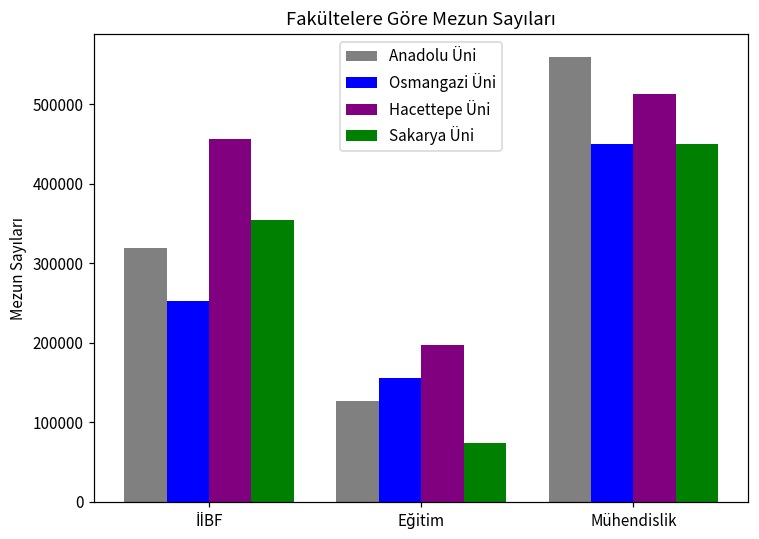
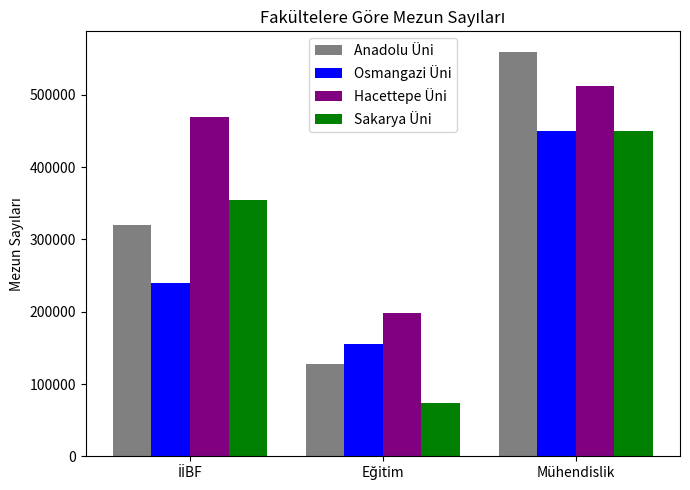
Osmangazi Üni, İİBF: 250000 -> 240000
Hacettepe Üni, İİBF: 460000 -> 470000
